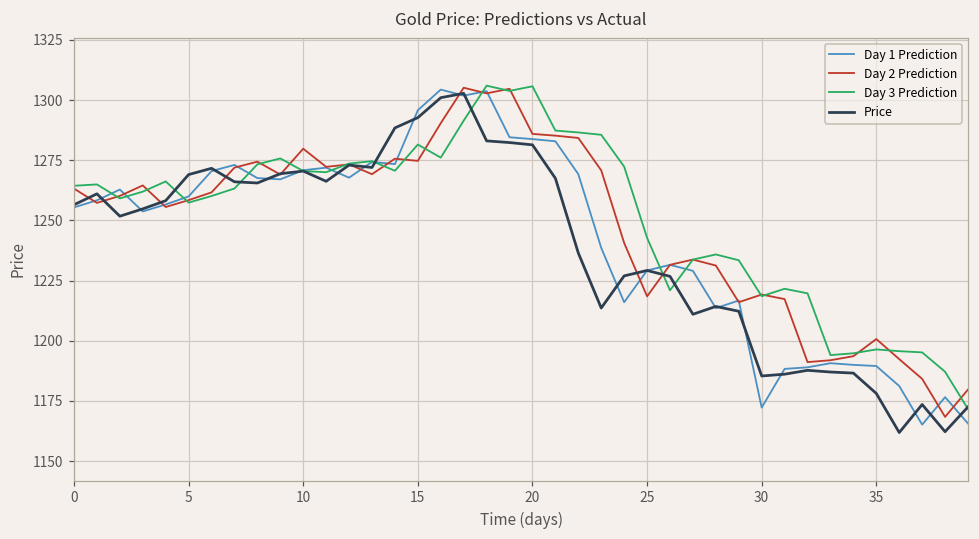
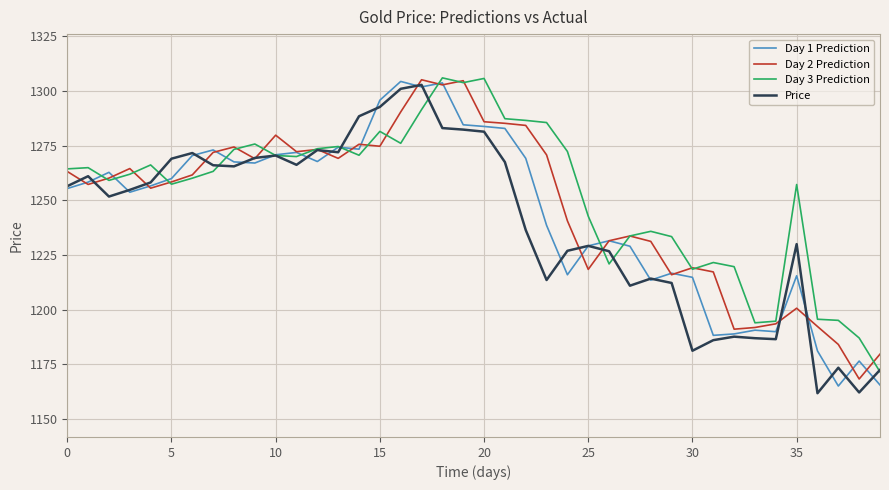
Day 1 Prediction, 30: 1172 -> 1215
Price, 30: 1185 -> 1181
Day 1 Prediction, 35: 1189 -> 1216
Day 3 Prediction, 35: 1196 -> 1257
Price, 35: 1178 -> 1230
